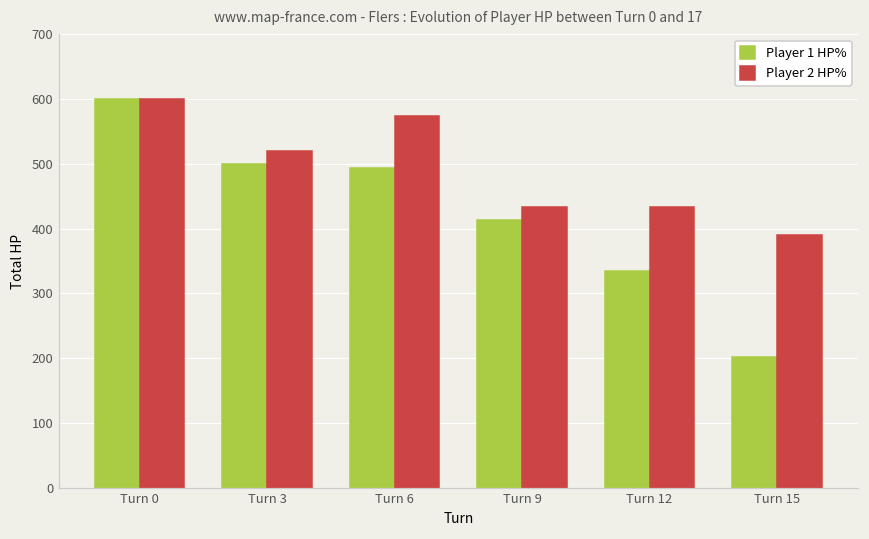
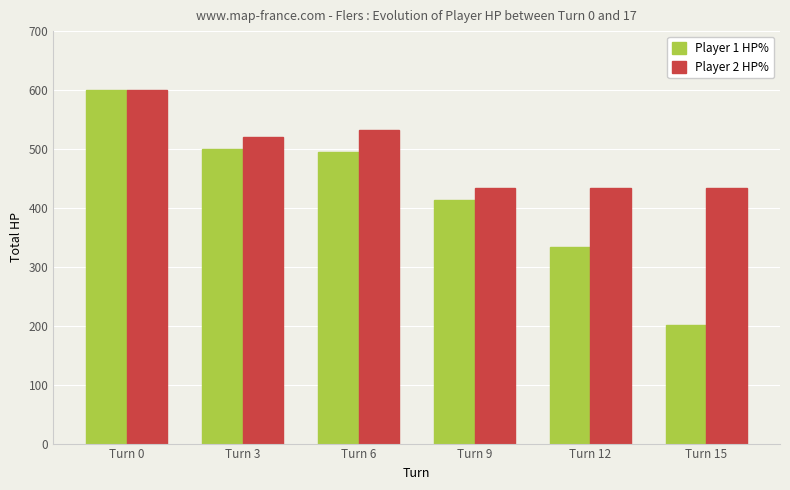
Player 2 HP%, Turn 6: 570 -> 530
Player 2 HP%, Turn 15: 390 -> 430
